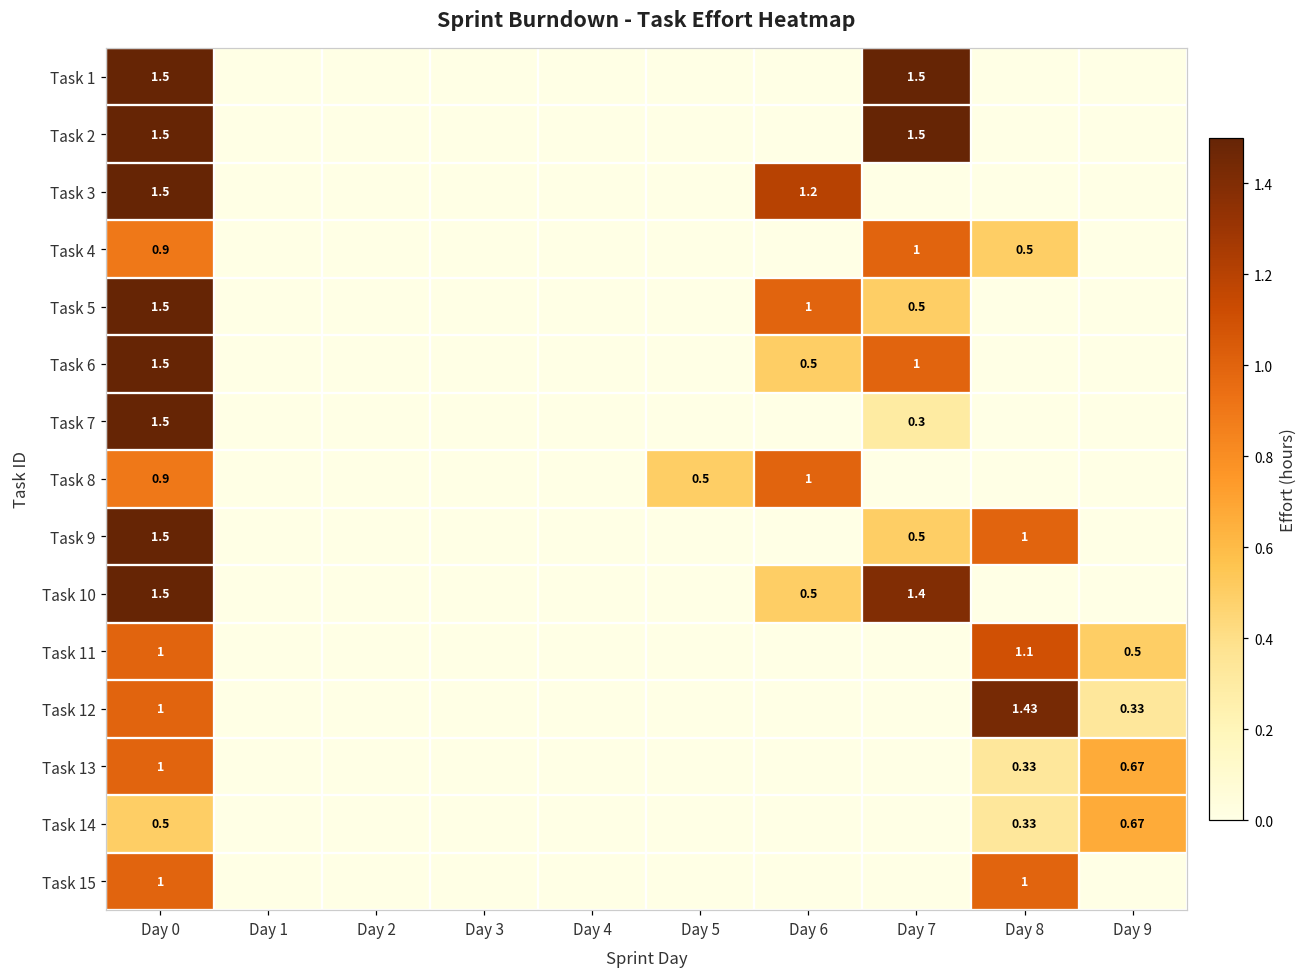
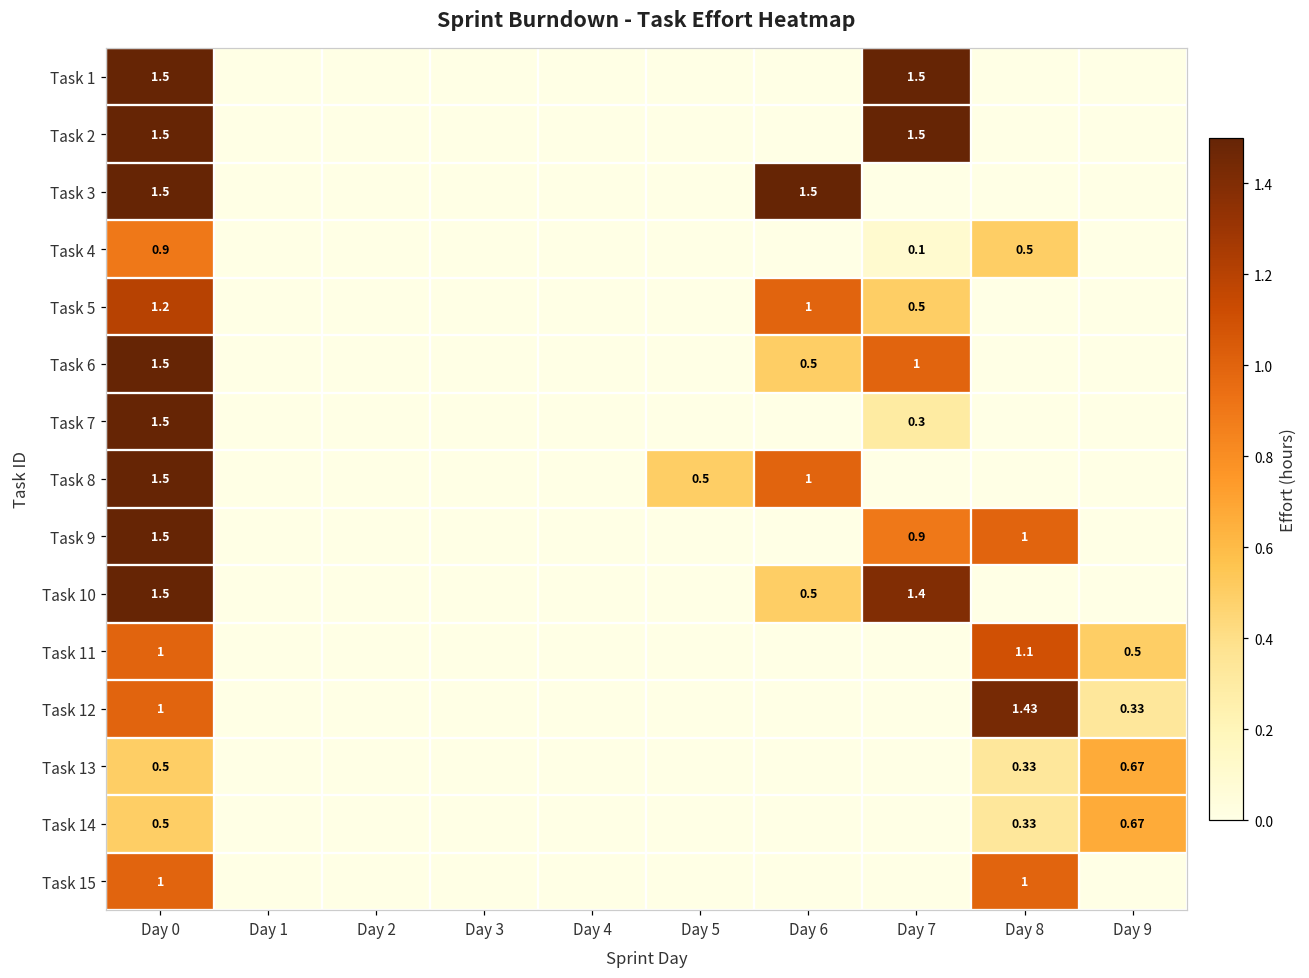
Task 3, Day 6: 1.2 -> 1.5
Task 4, Day 7: 1 -> 0.1
Task 5, Day 0: 1.5 -> 1.2
Task 8, Day 0: 0.9 -> 1.5
Task 9, Day 7: 0.5 -> 0.9
Task 13, Day 0: 1 -> 0.5
